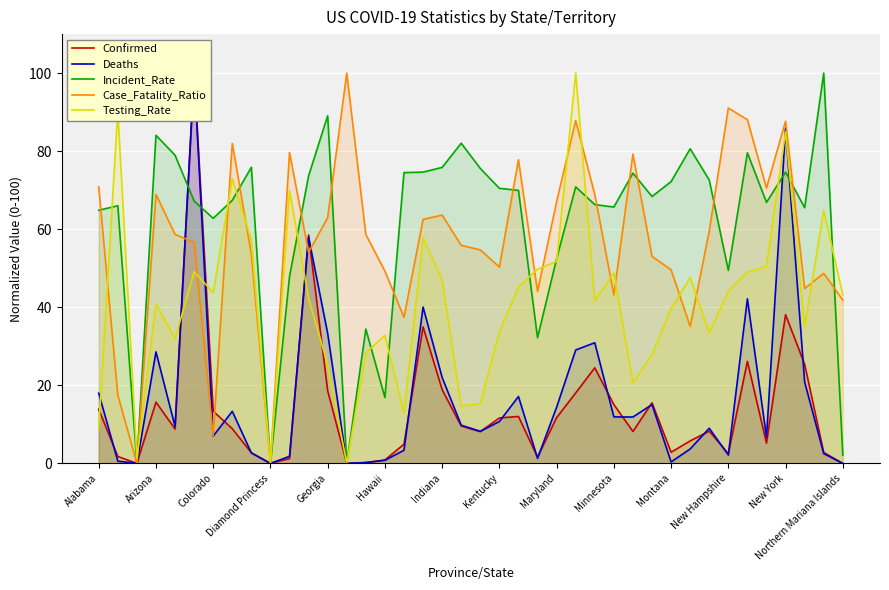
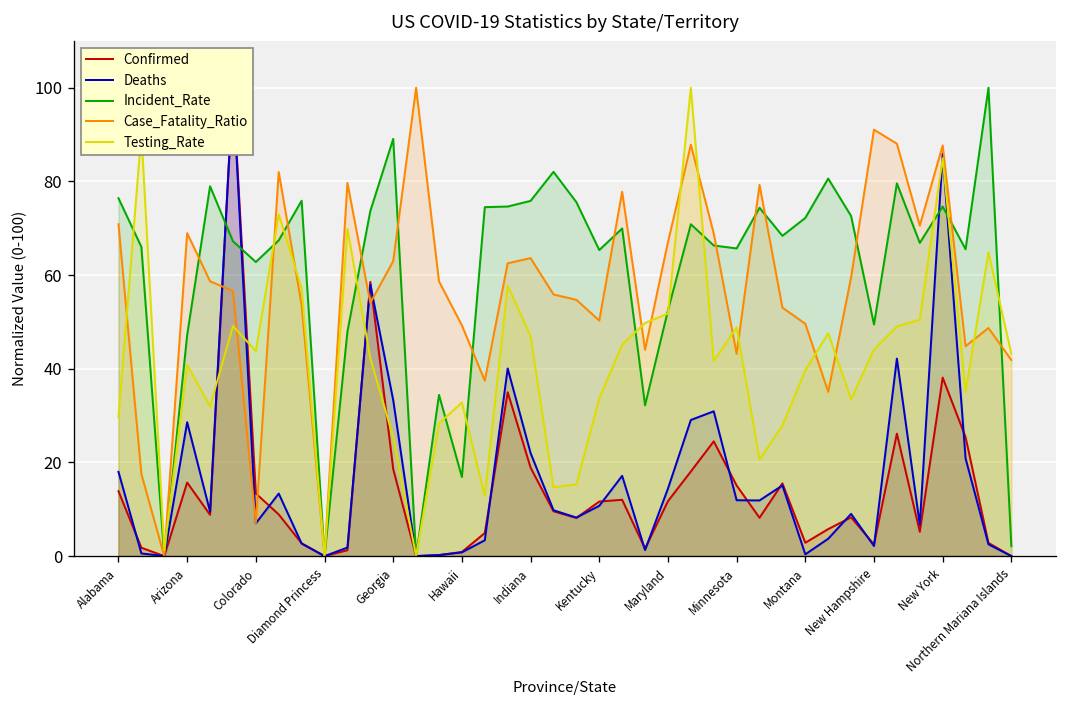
Incident_Rate, Alabama: 65 -> 76
Testing_Rate, Alabama: 9 -> 30
Incident_Rate, Arizona: 84 -> 47
Incident_Rate, Kentucky: 70 -> 65
